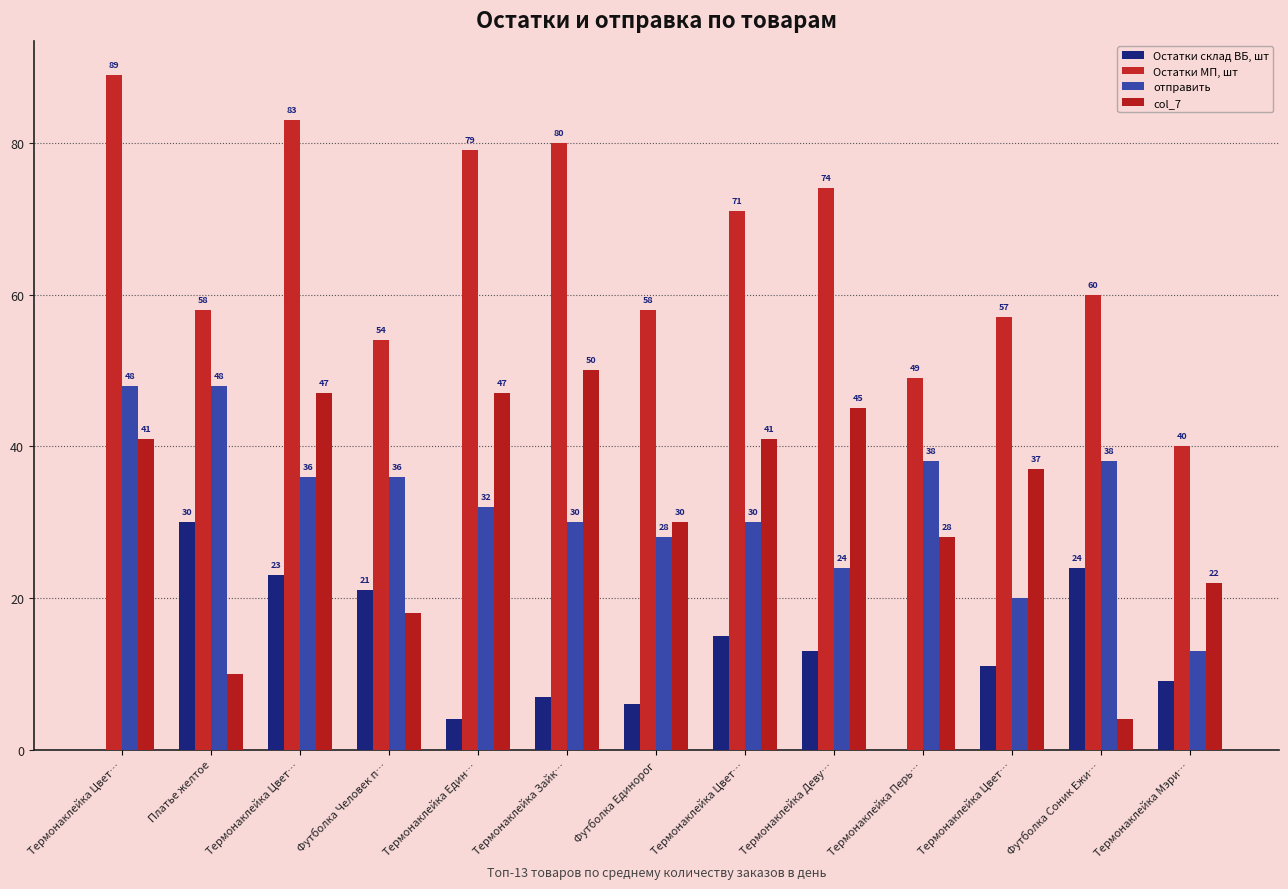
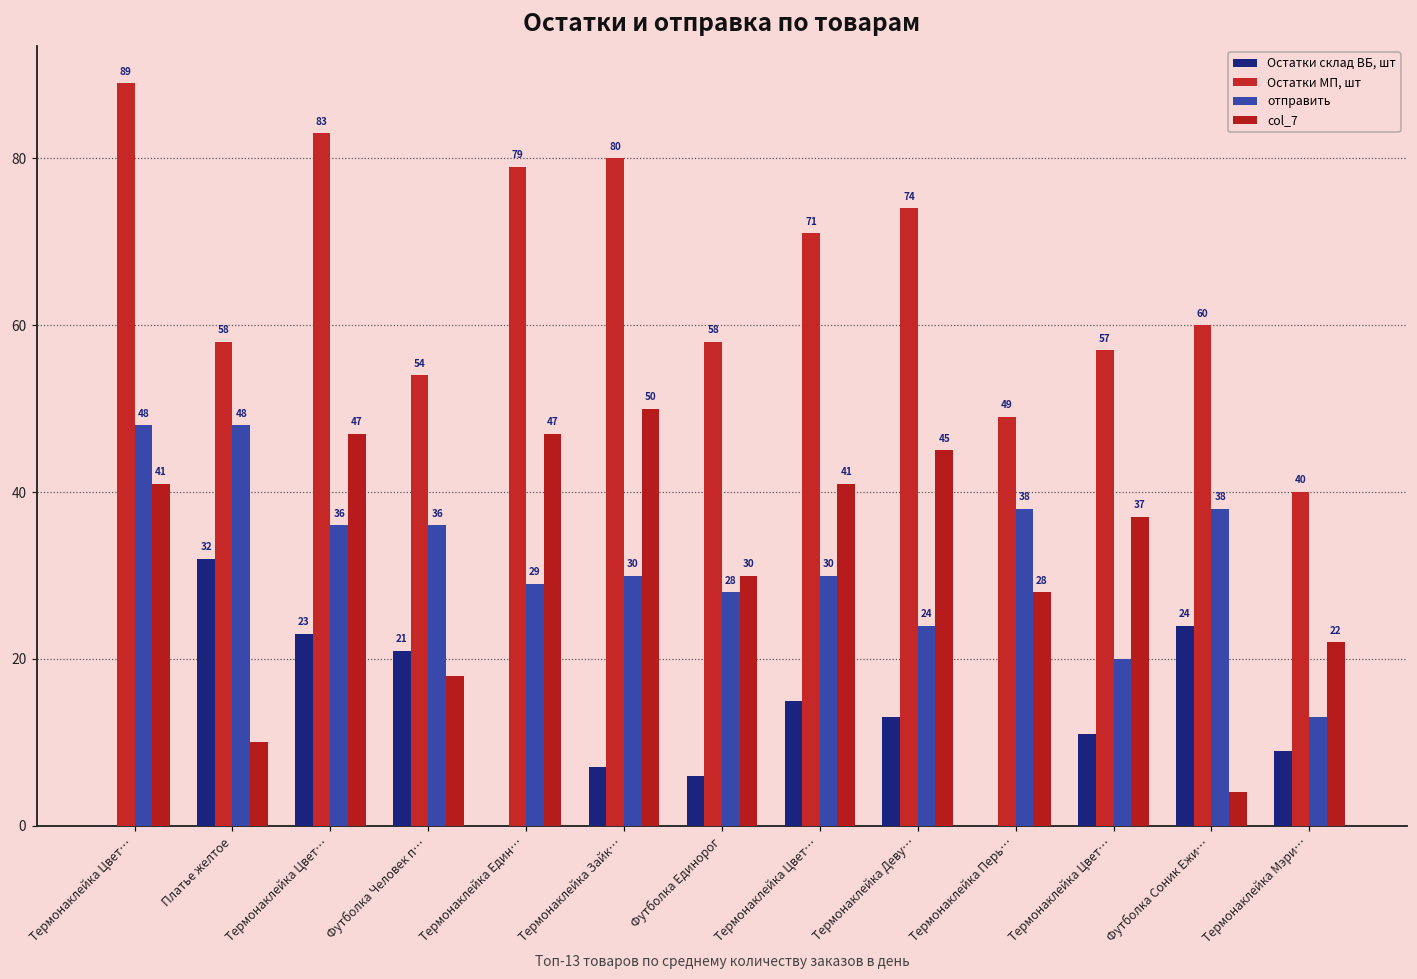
Остатки склад ВБ, шт, Платье желтое: 30 -> 32
Остатки склад ВБ, шт, Термонаклейка Един…: 4 -> 0
отправить, Термонаклейка Един…: 32 -> 29
